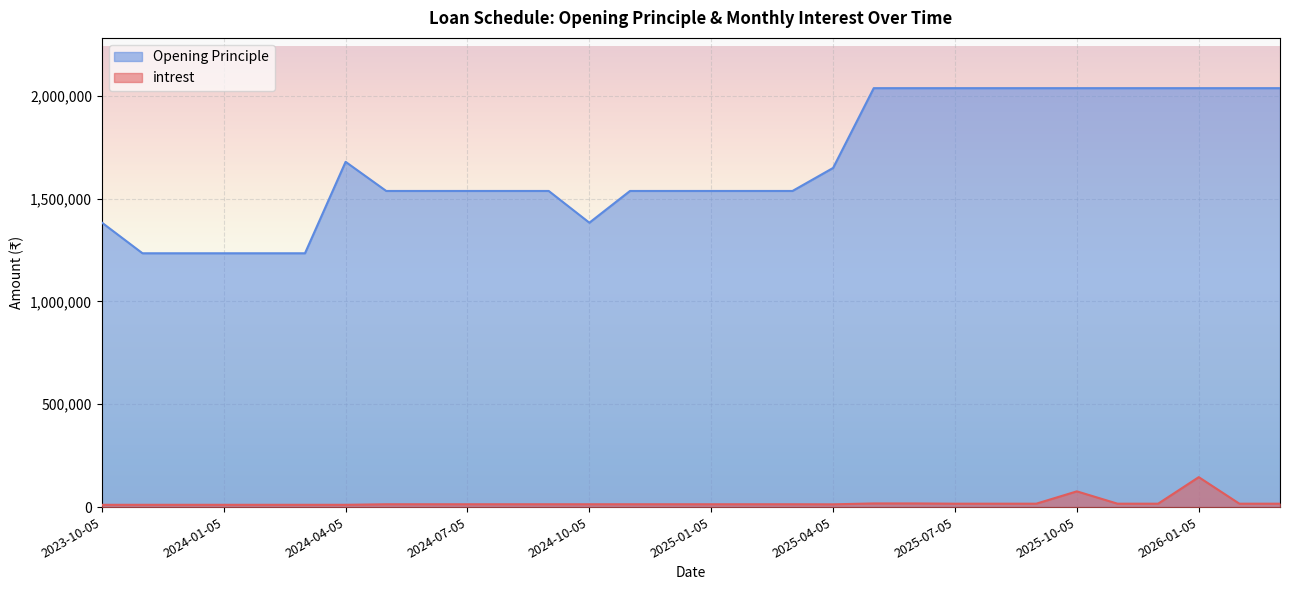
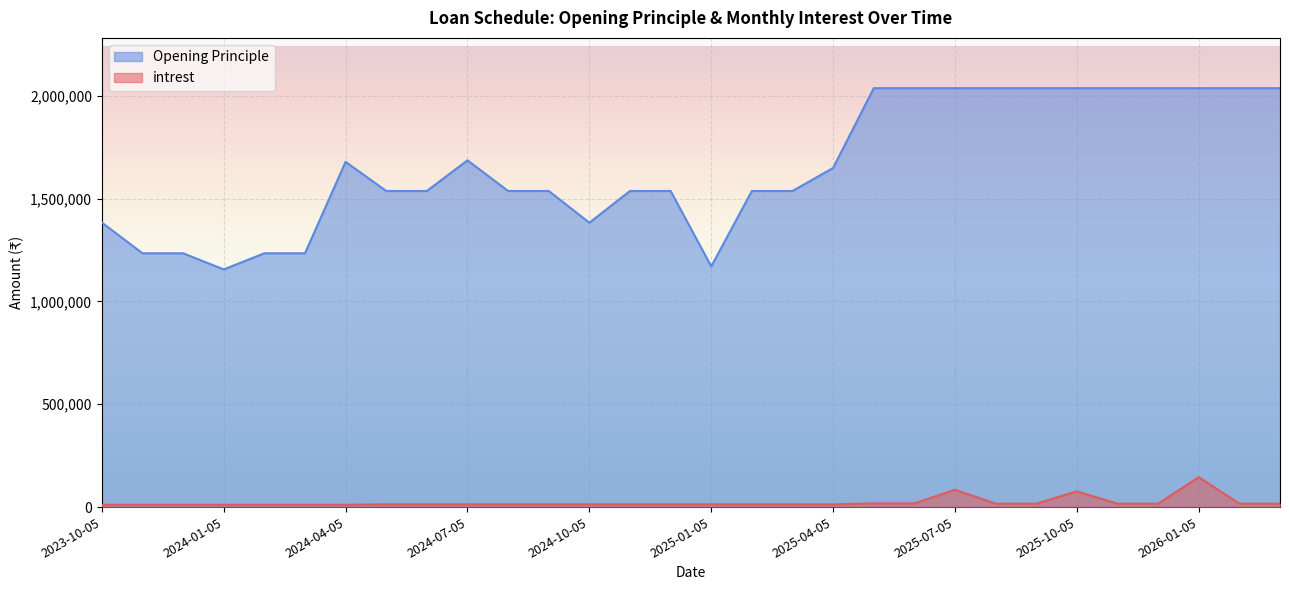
Opening Principle, 2024-01-05: 1,230,000 -> 1,160,000
Opening Principle, 2024-07-05: 1,540,000 -> 1,690,000
Opening Principle, 2025-01-05: 1,540,000 -> 1,170,000
intrest, 2025-07-05: 20,000 -> 80,000
